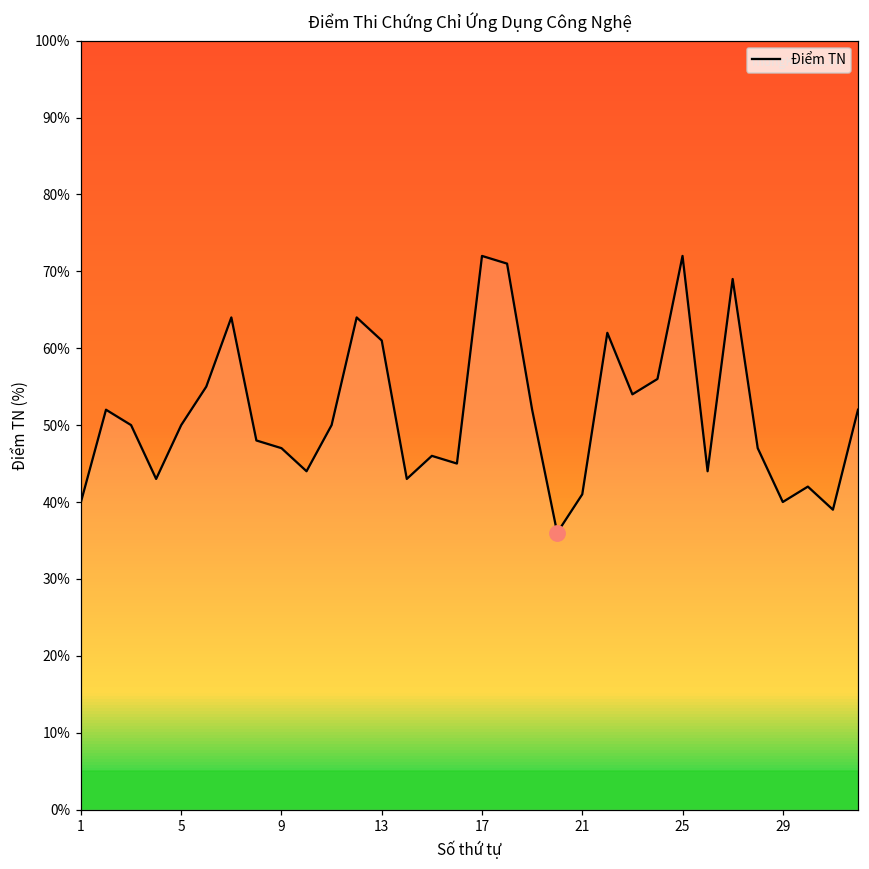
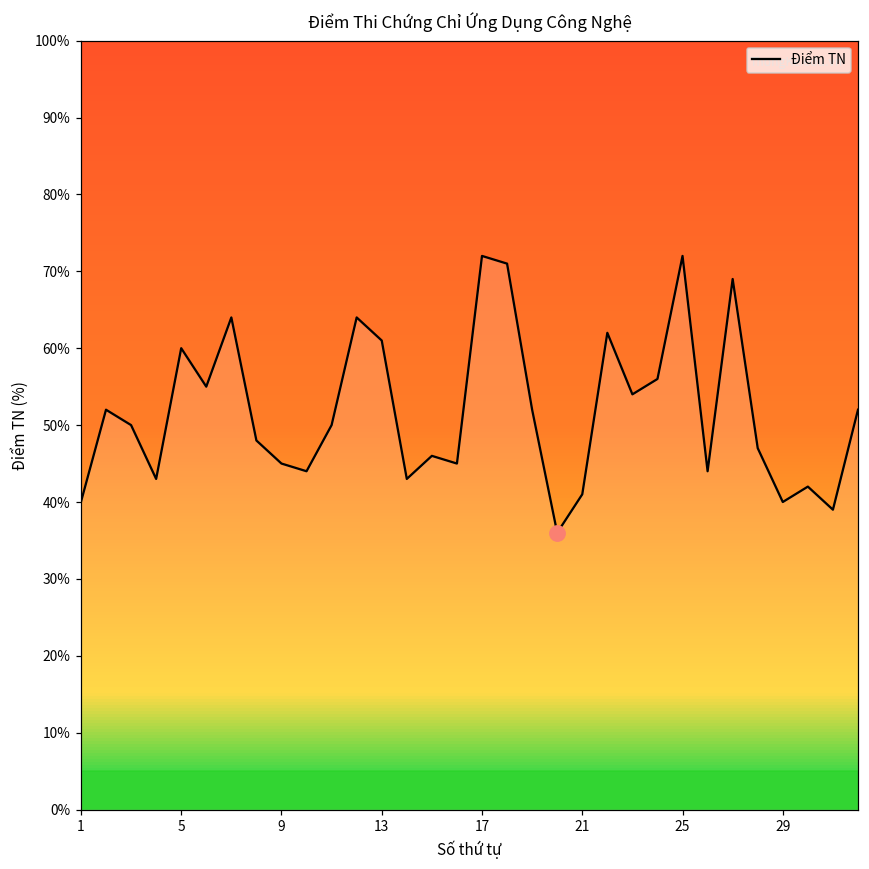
Điểm TN, 5: 50% -> 60%
Điểm TN, 9: 47% -> 45%
